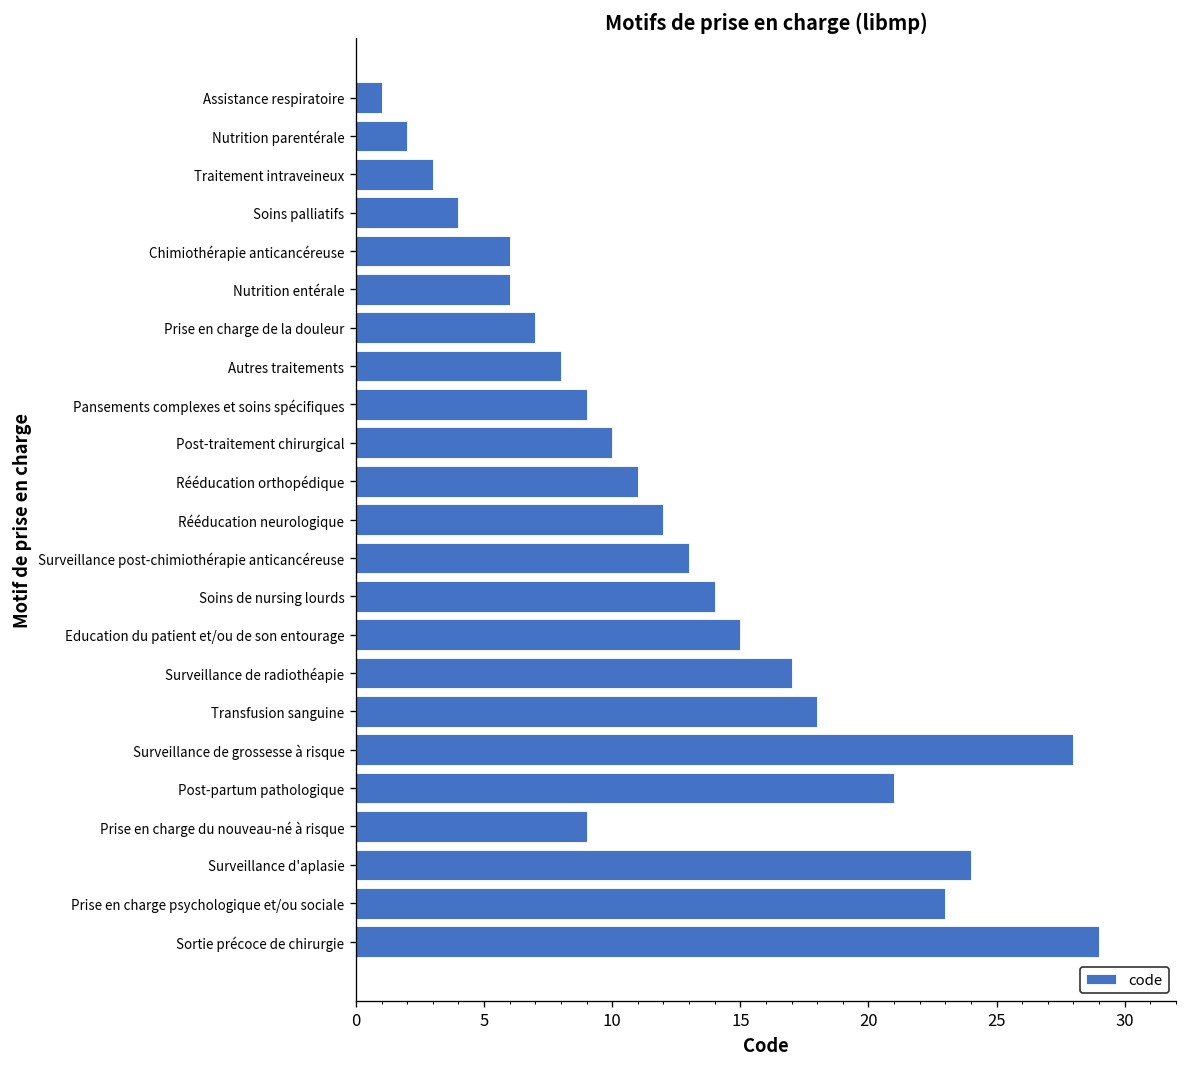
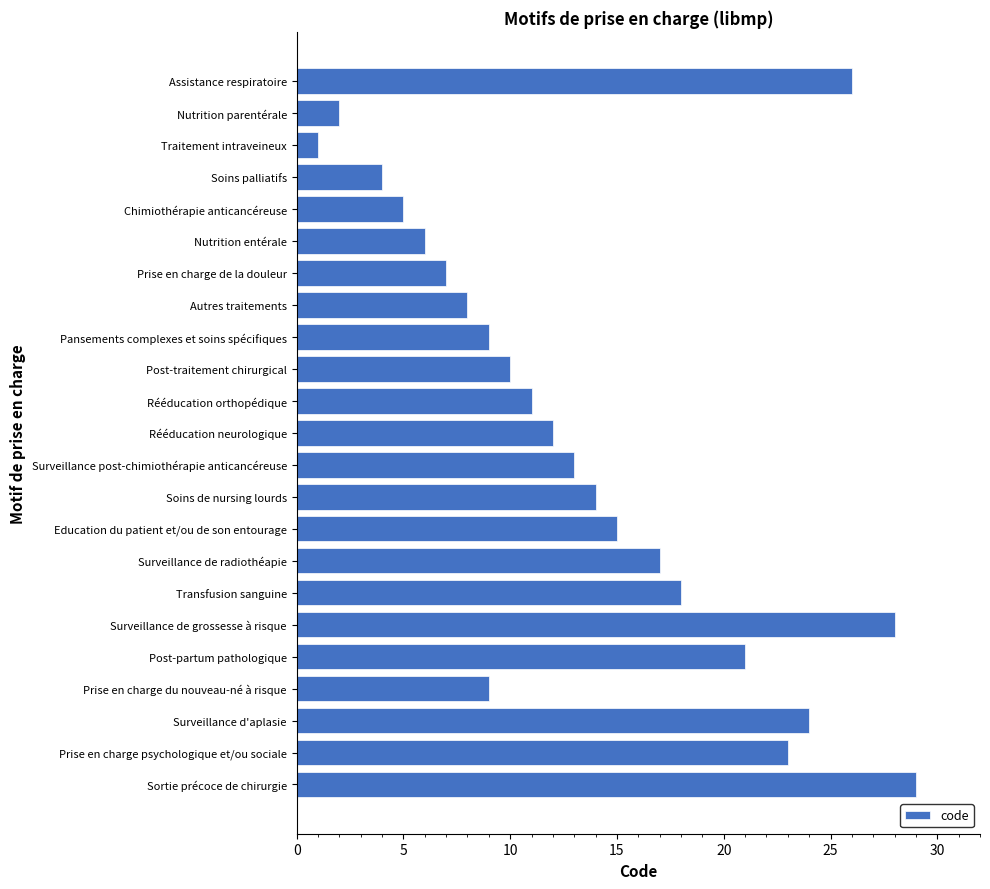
Assistance respiratoire: 1 -> 26
Traitement intraveineux: 3 -> 1
Chimiothérapie anticancéreuse: 6 -> 5
